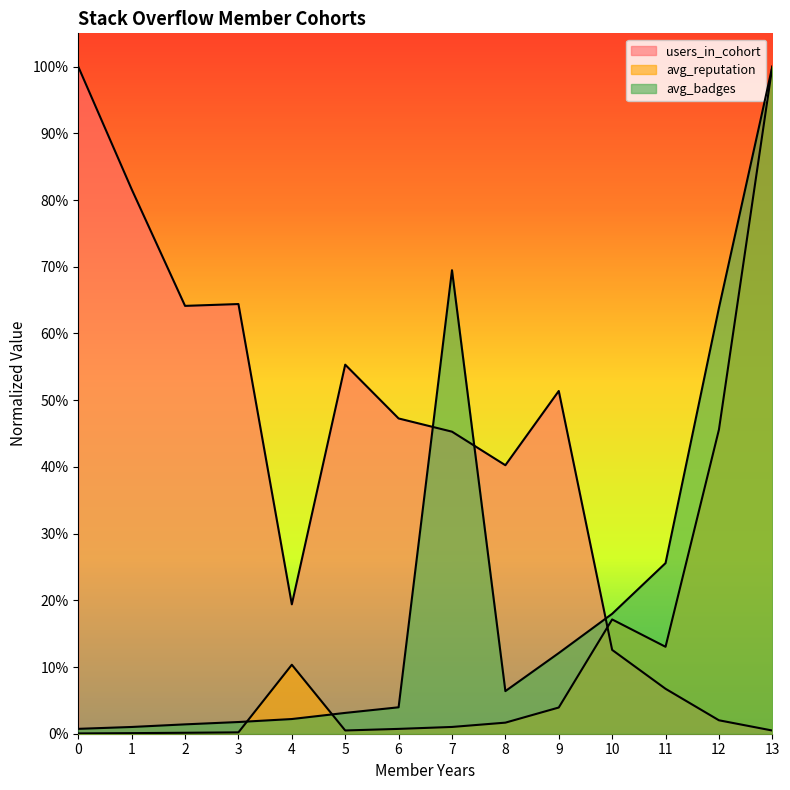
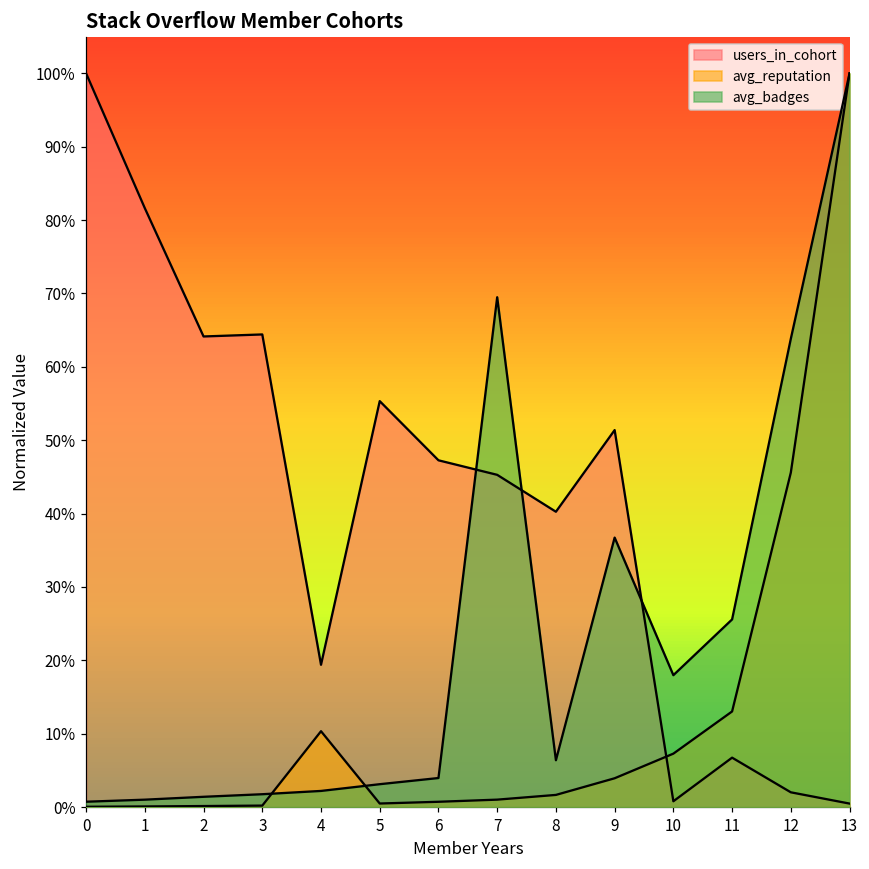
avg_badges, 9: 12% -> 37%
users_in_cohort, 10: 13% -> 1%
avg_reputation, 10: 17% -> 7%
